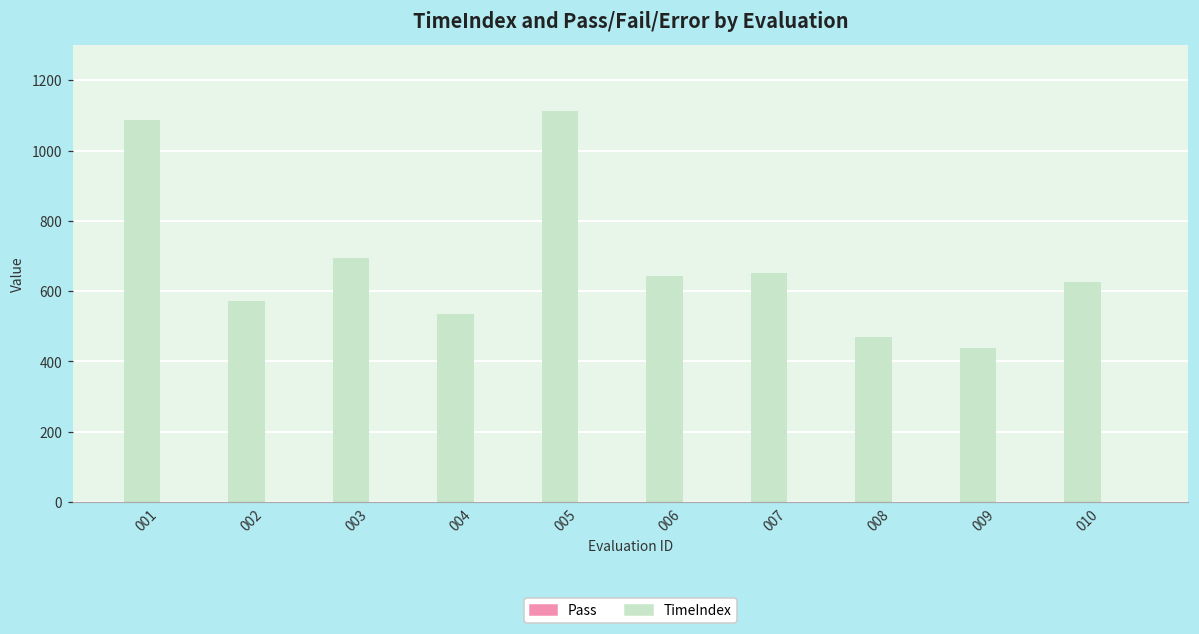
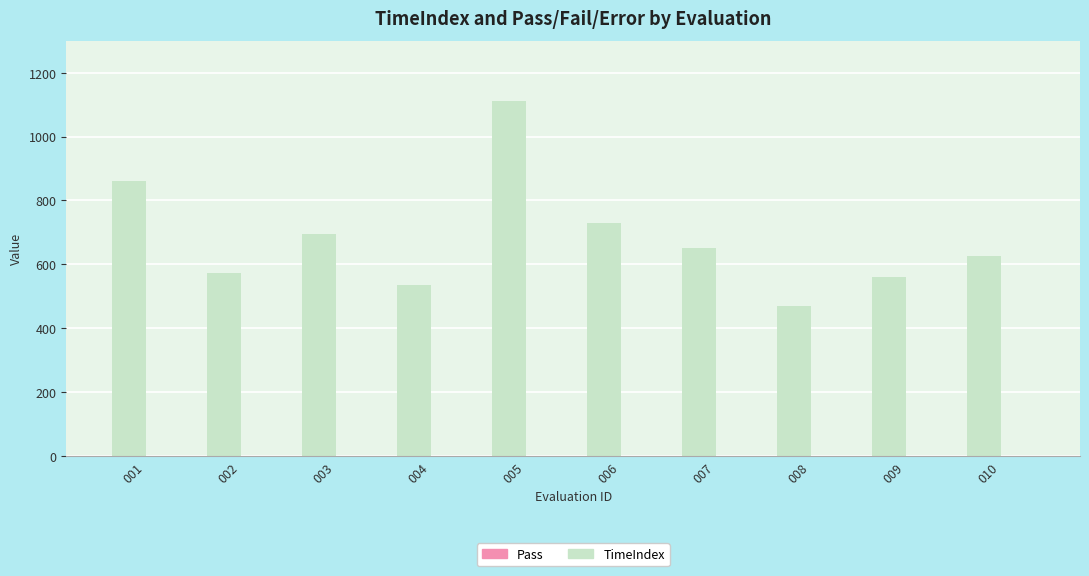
TimeIndex, 001: 1090 -> 860
TimeIndex, 006: 640 -> 730
TimeIndex, 009: 440 -> 560
